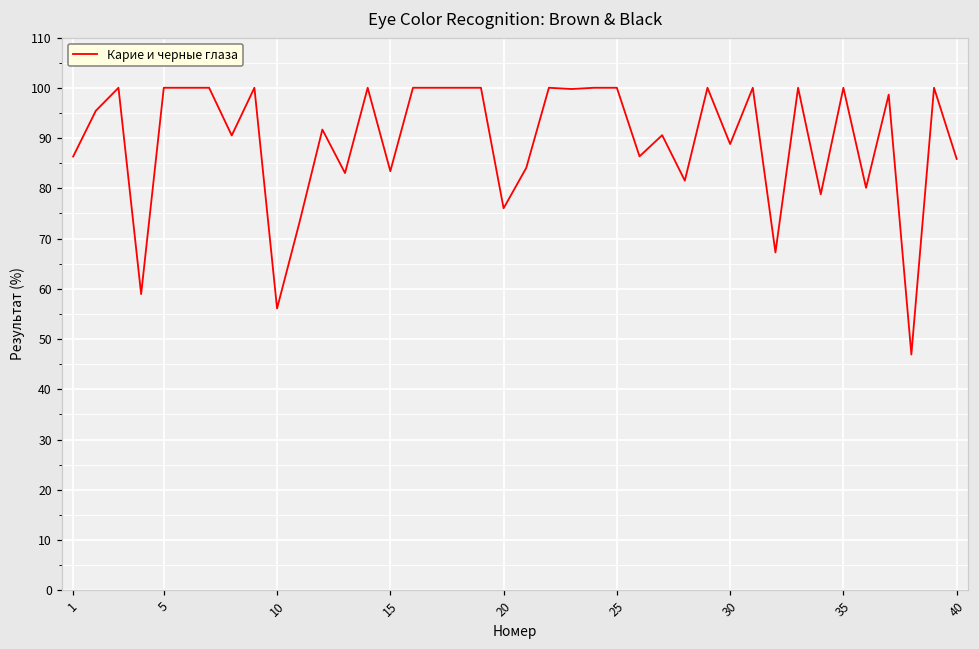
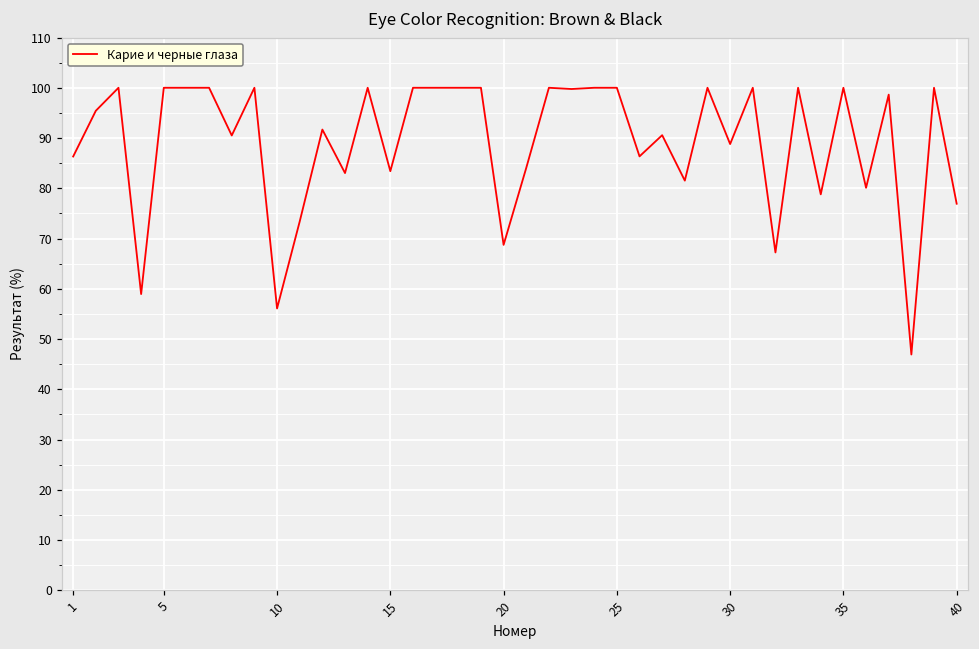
20: 76 -> 69
40: 86 -> 77
